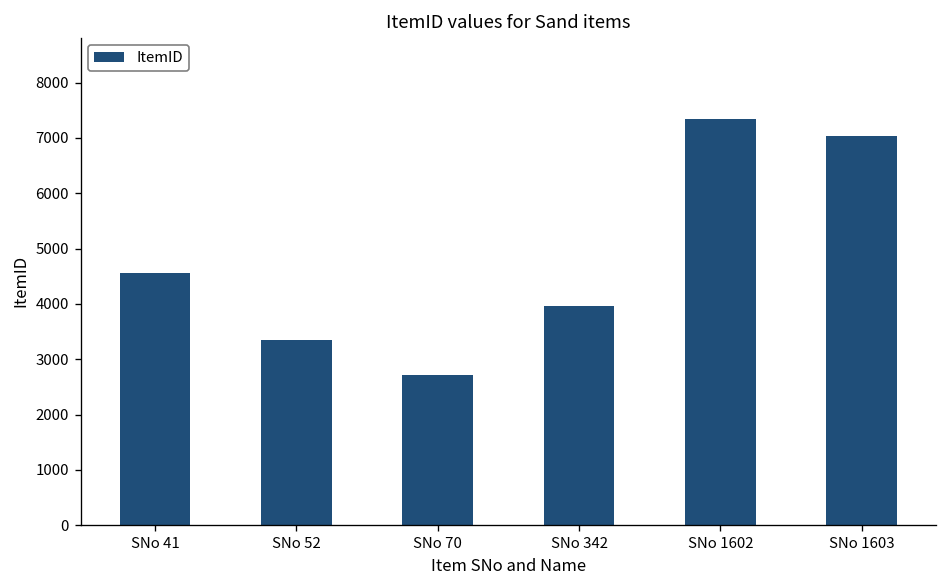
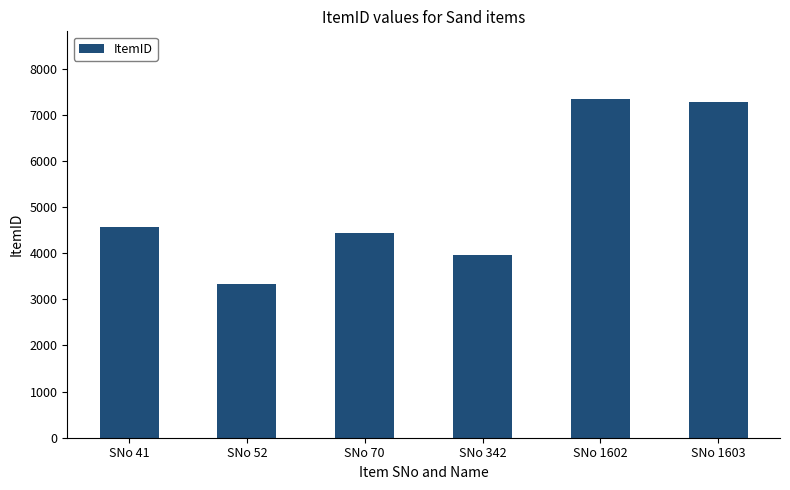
SNo 70: 2700 -> 4400
SNo 1603: 7000 -> 7300
